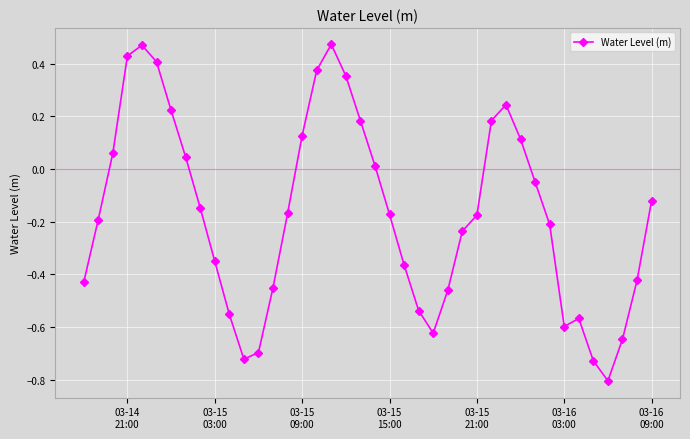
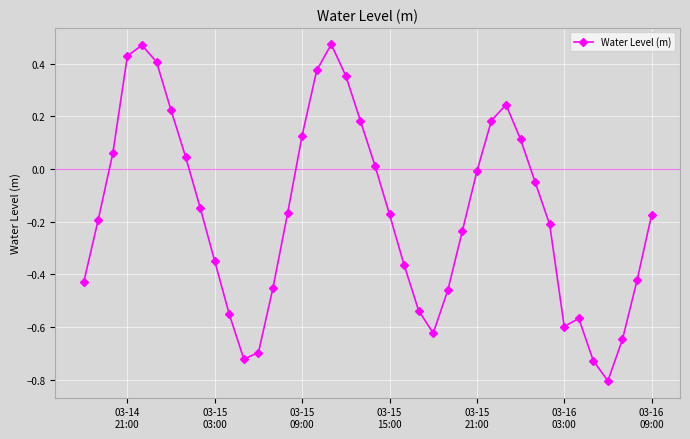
03-15 21:00: -0.18 -> -0.01
03-16 09:00: -0.12 -> -0.17
